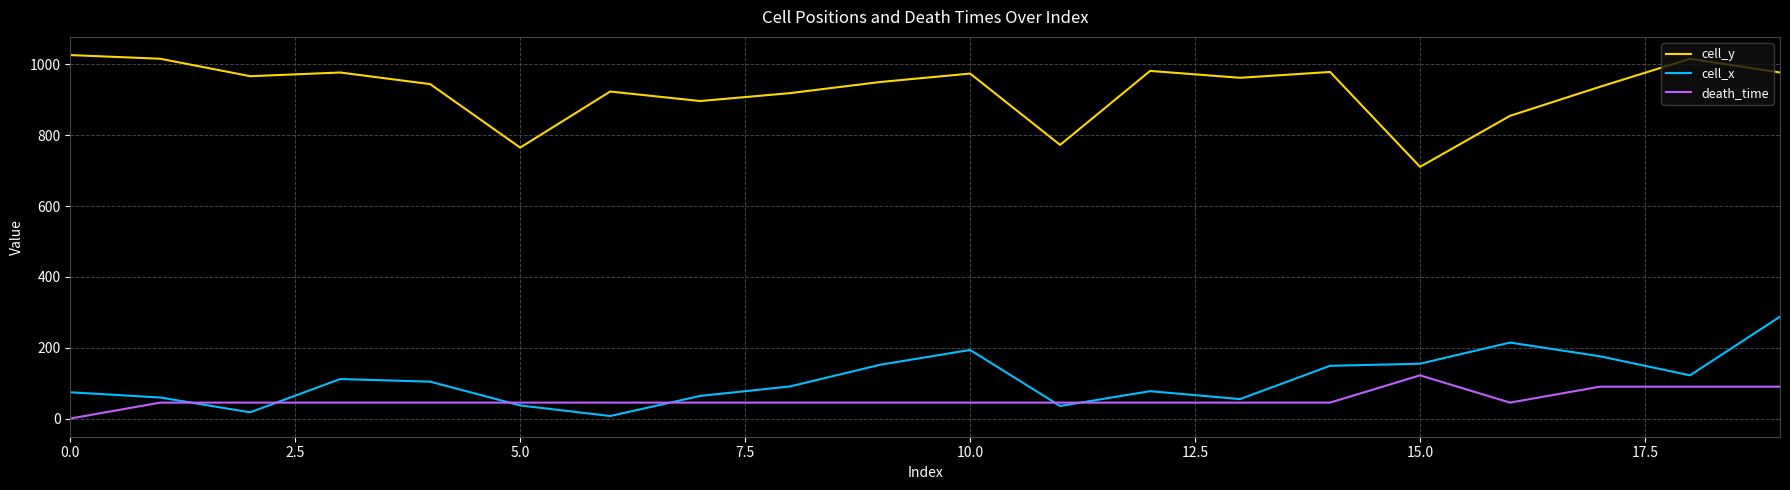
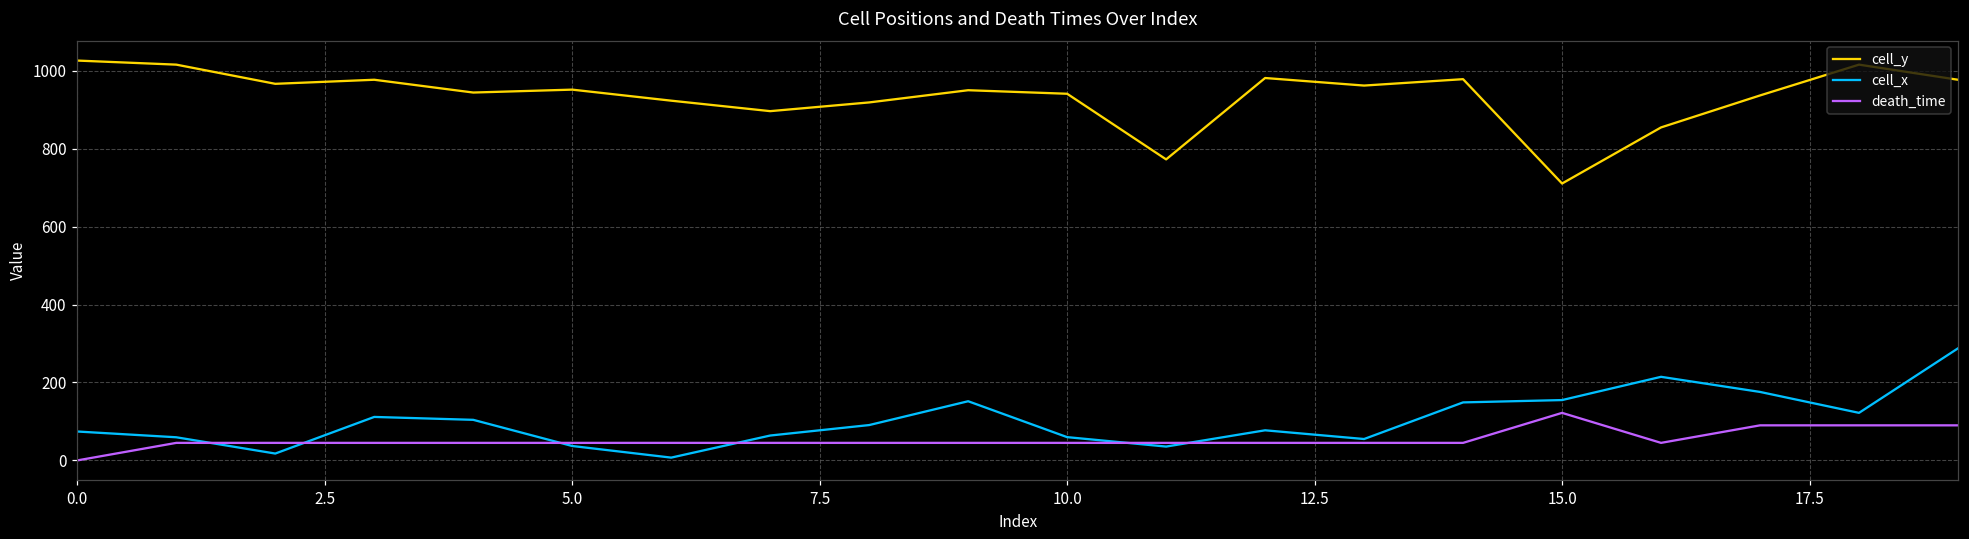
cell_y, 5.0: 770 -> 950
cell_y, 10.0: 970 -> 940
cell_x, 10.0: 190 -> 60
